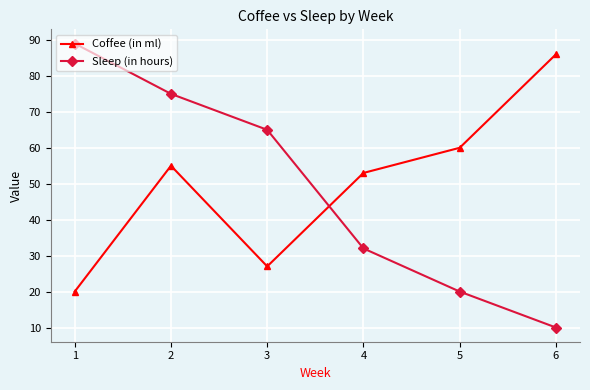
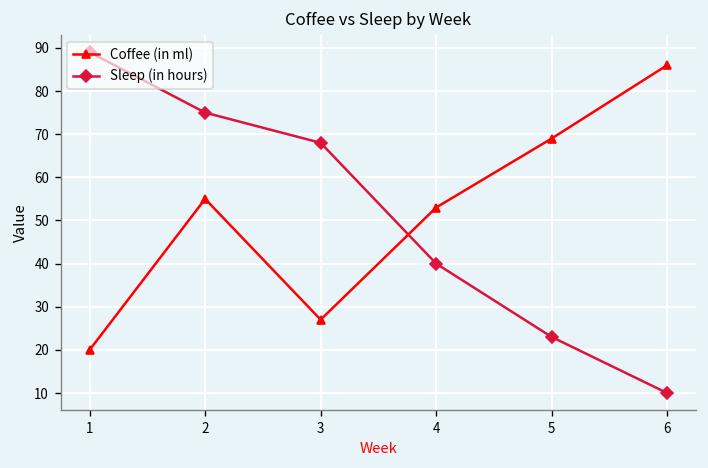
Sleep (in hours), 3: 65 -> 68
Sleep (in hours), 4: 32 -> 40
Coffee (in ml), 5: 60 -> 69
Sleep (in hours), 5: 20 -> 23
